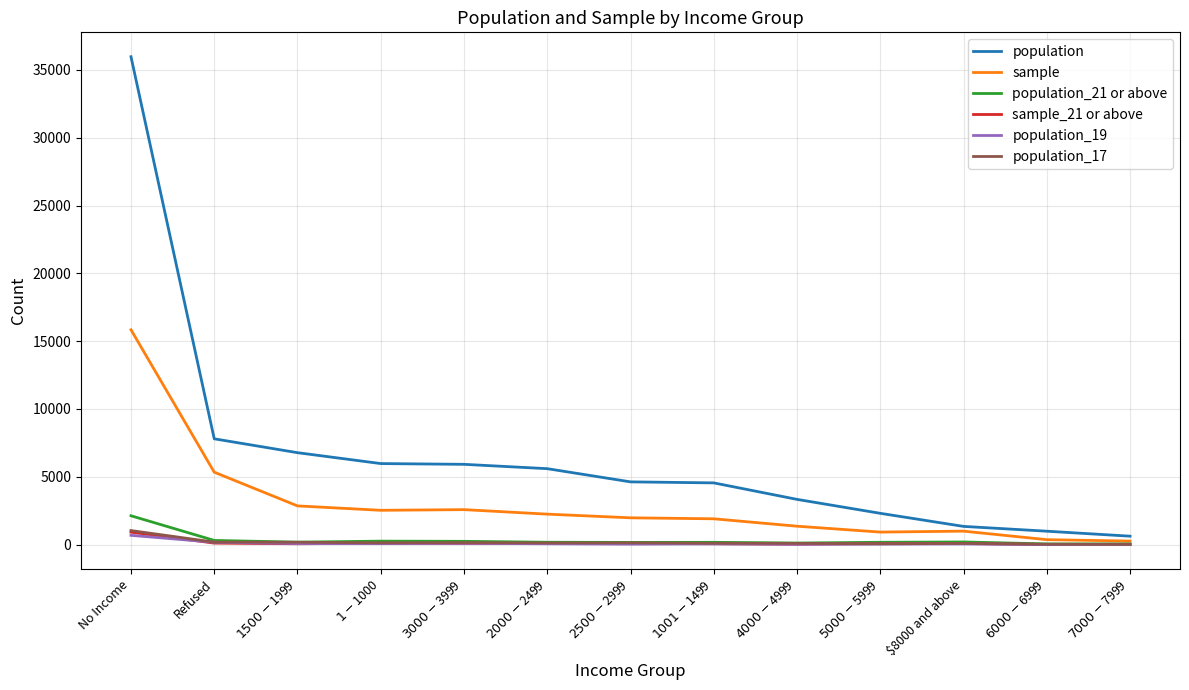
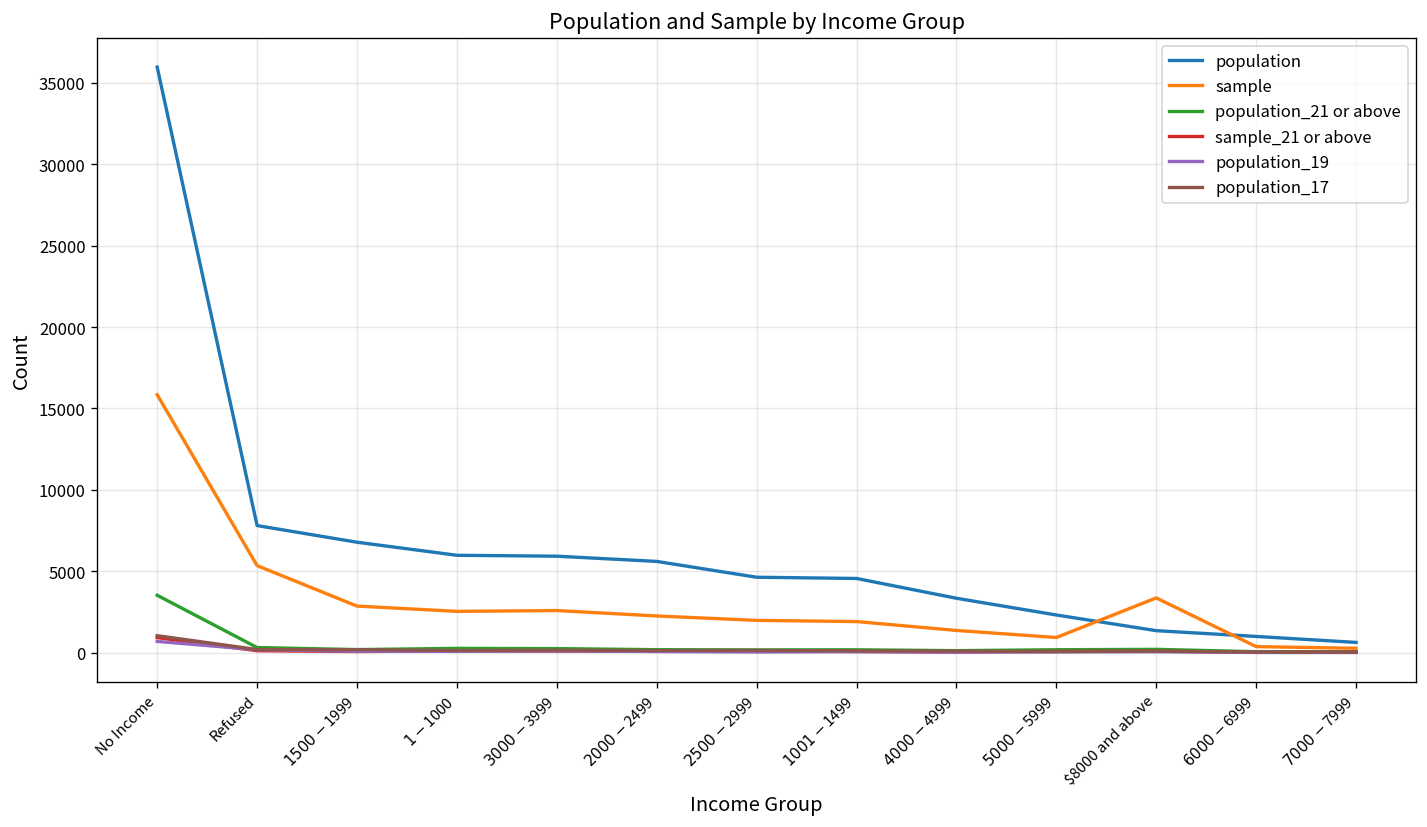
population_21 or above, No Income: 2100 -> 3500
sample, $8000 and above: 1000 -> 3400
